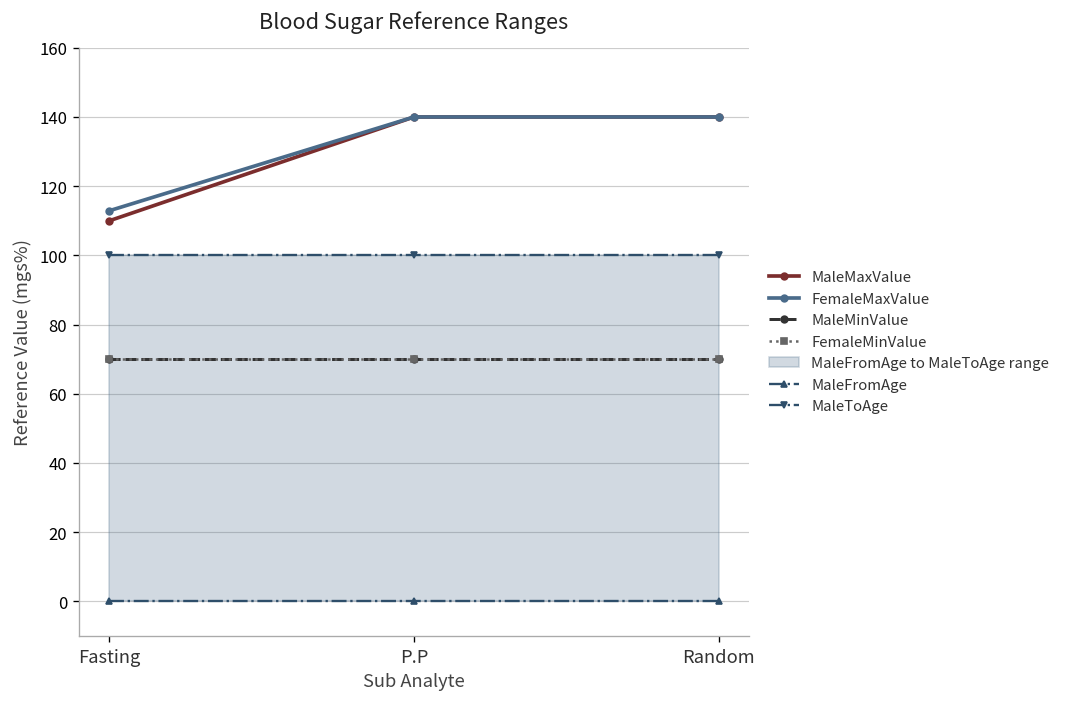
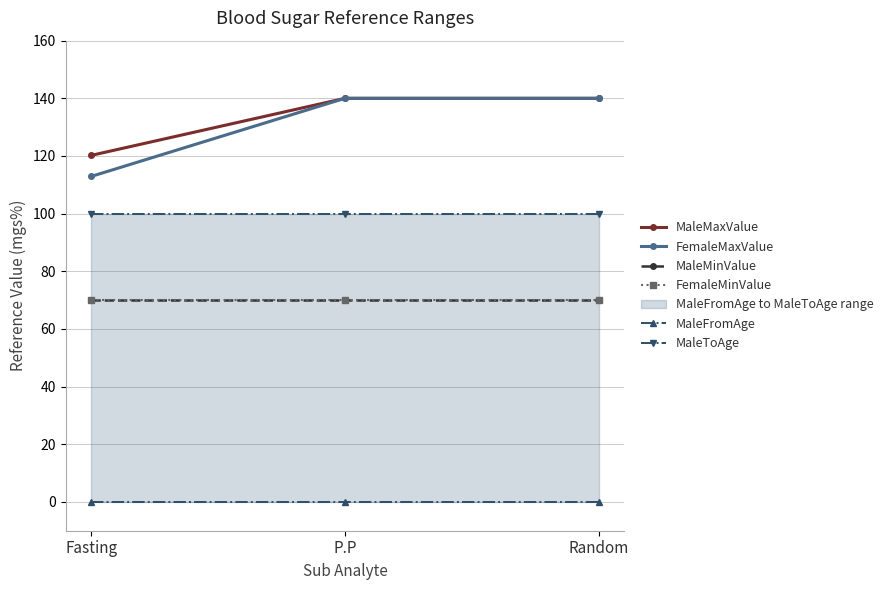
MaleMaxValue, Fasting: 110 -> 120
